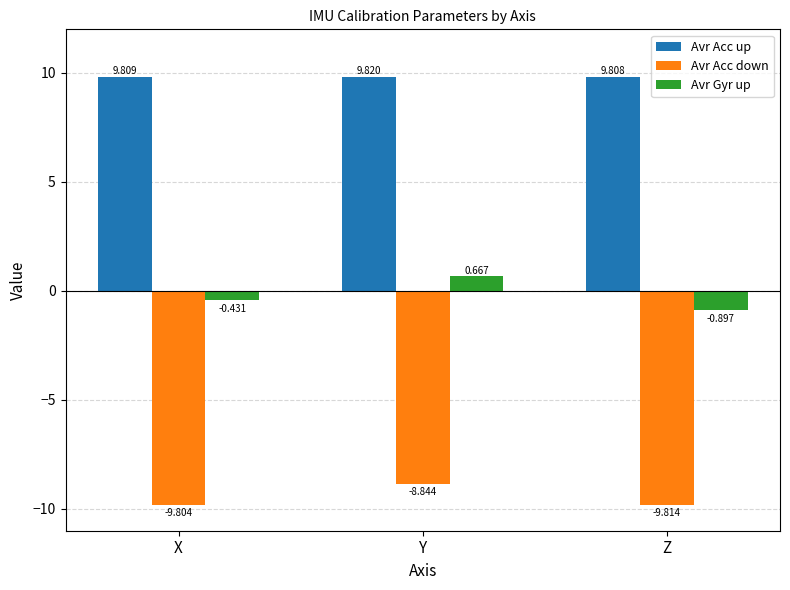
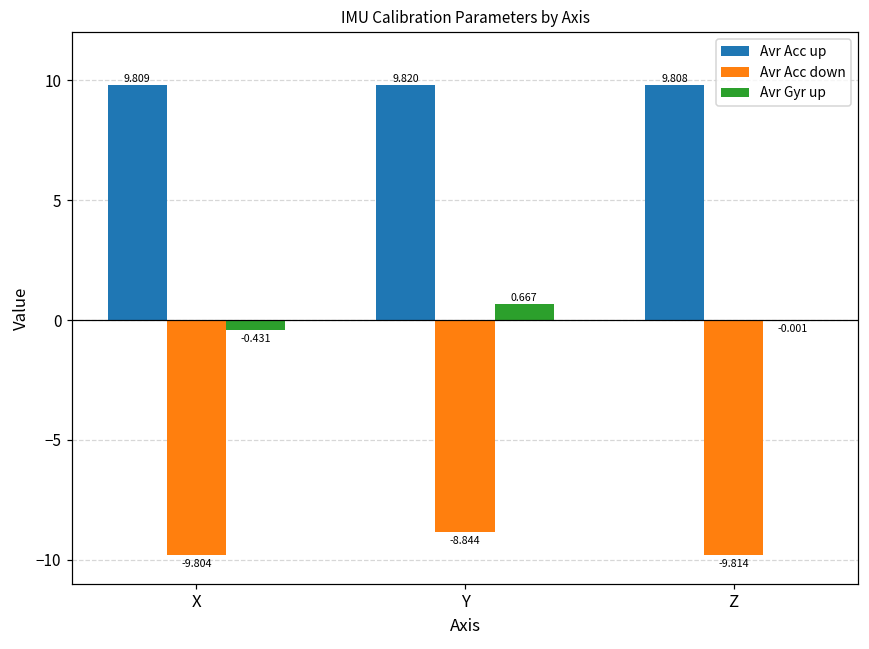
Avr Gyr up, Z: -0.897 -> -0.001
